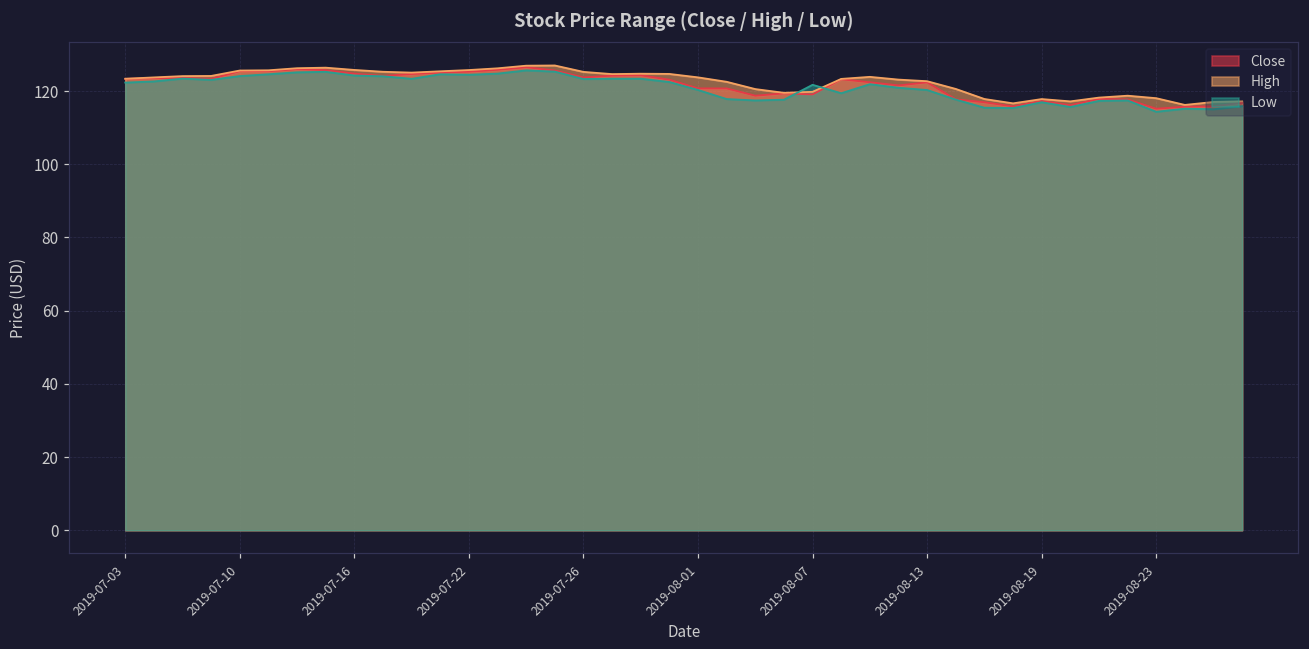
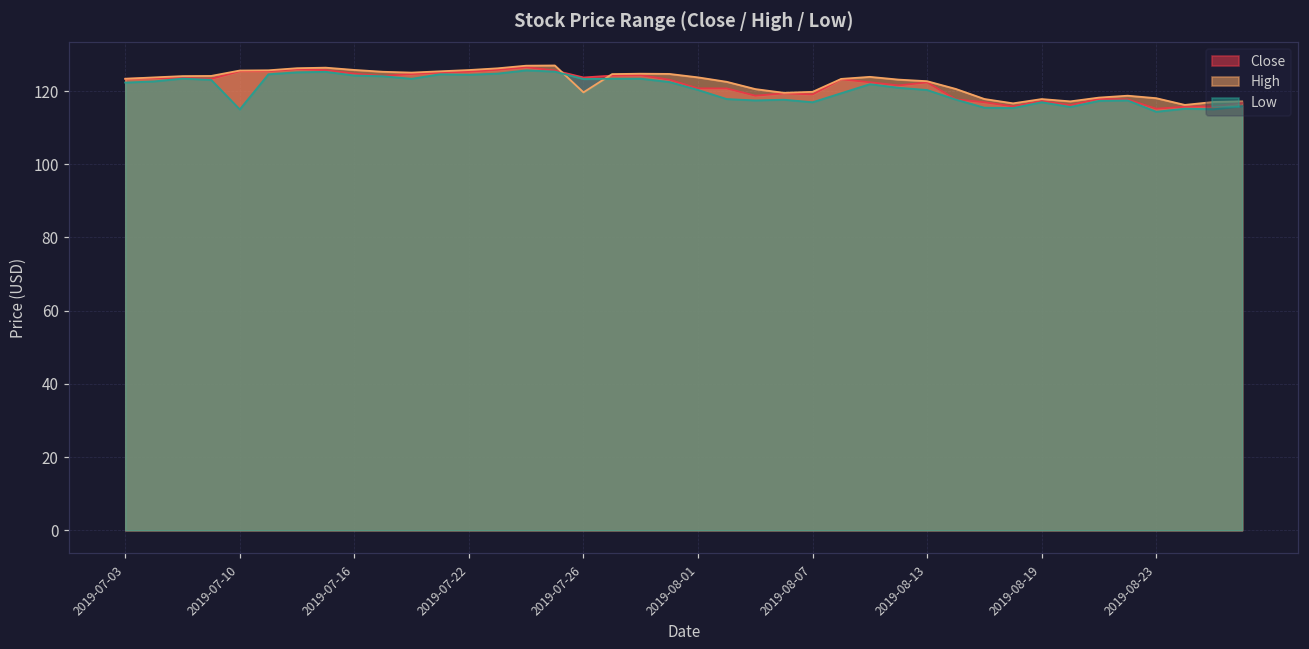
Low, 2019-07-10: 124 -> 115
High, 2019-07-26: 125 -> 120
Low, 2019-08-07: 122 -> 117
